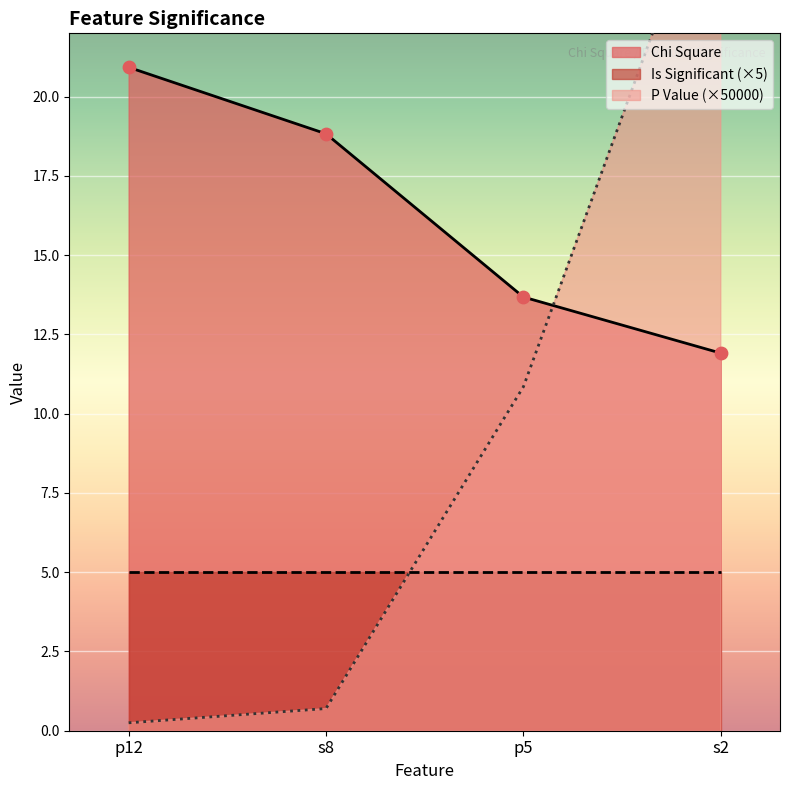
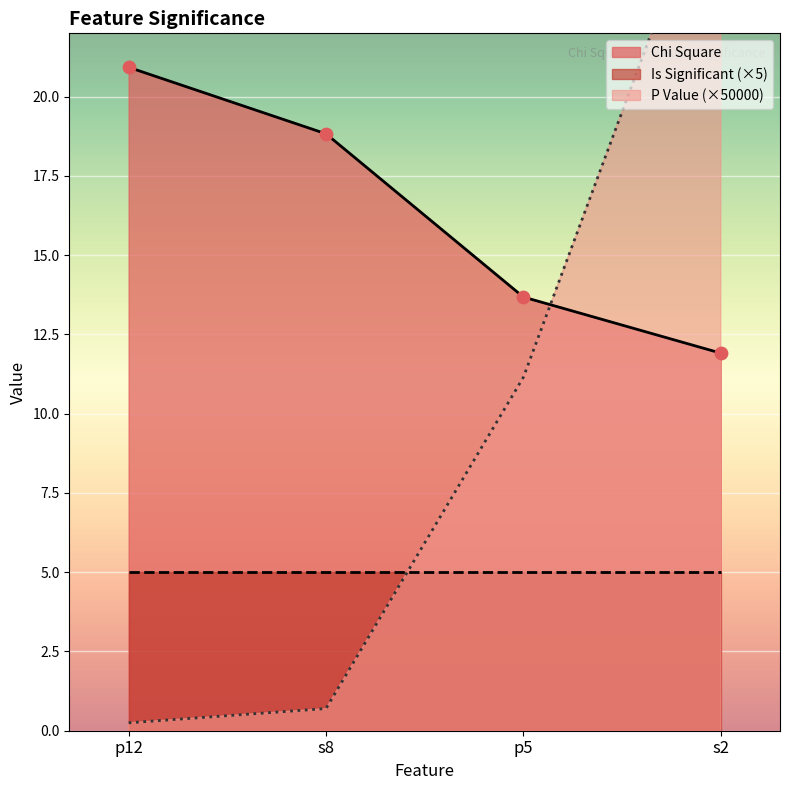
P Value (×50000), p5: 10.9 -> 11.2
